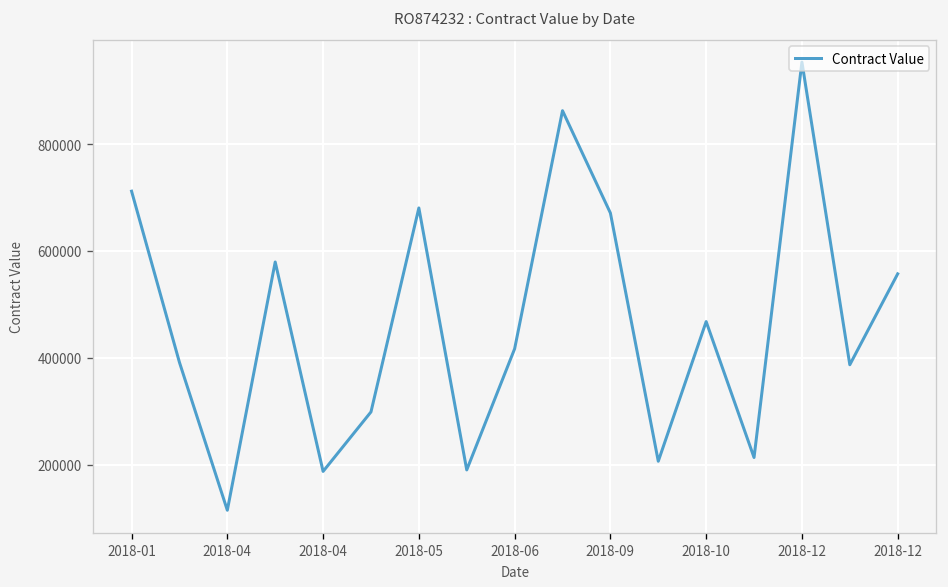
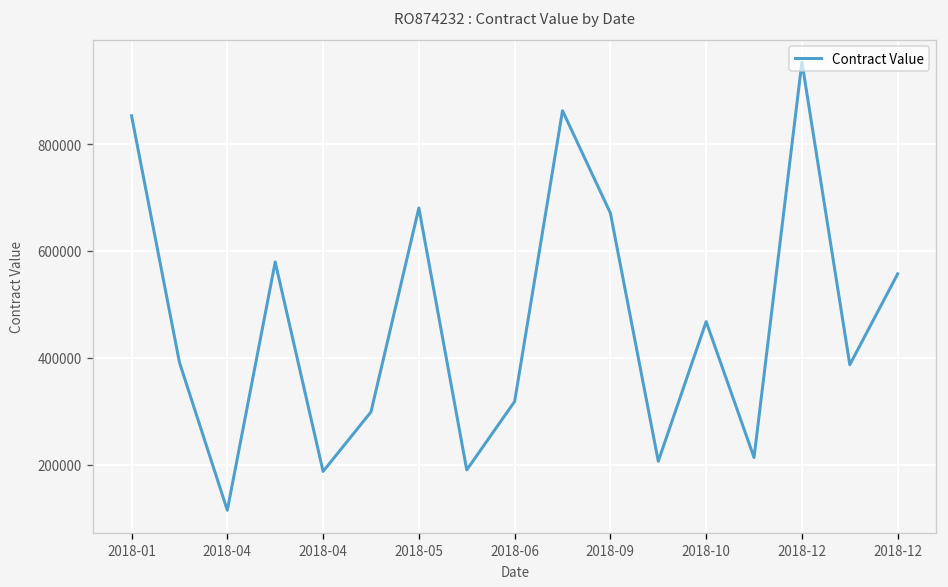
2018-01: 710000 -> 850000
2018-06: 420000 -> 320000
